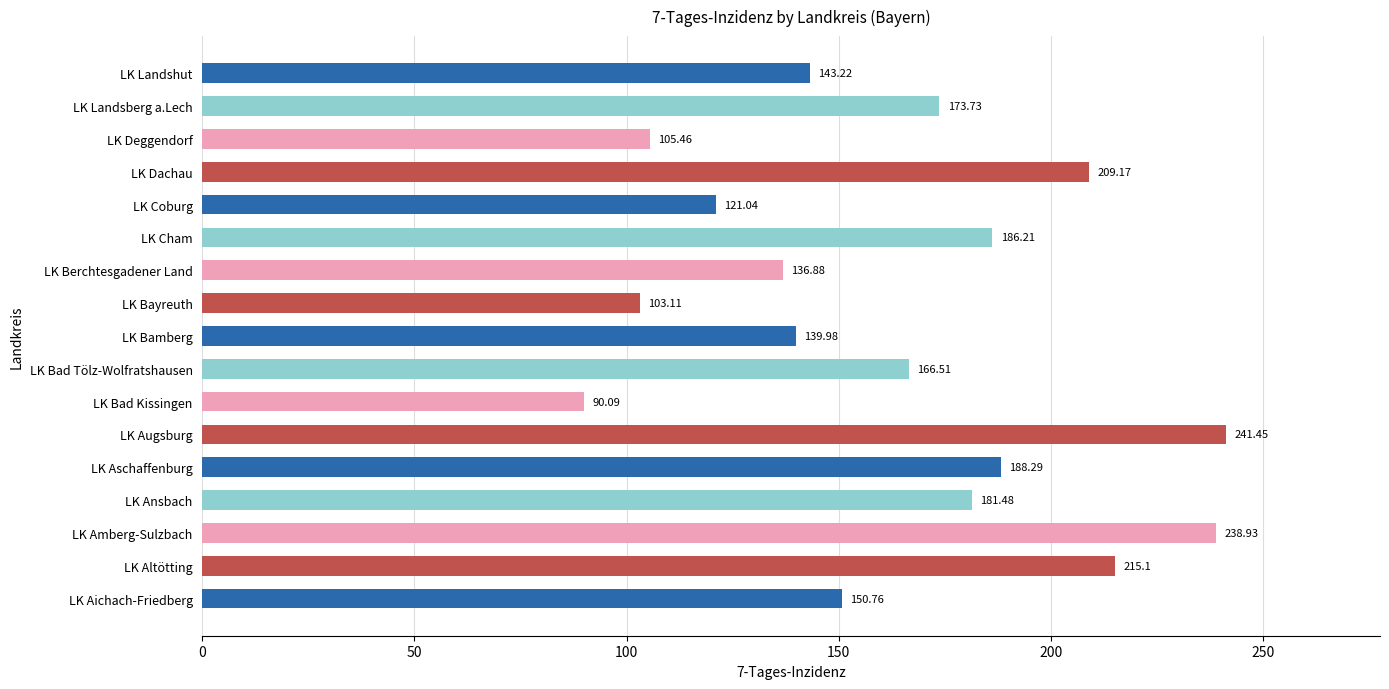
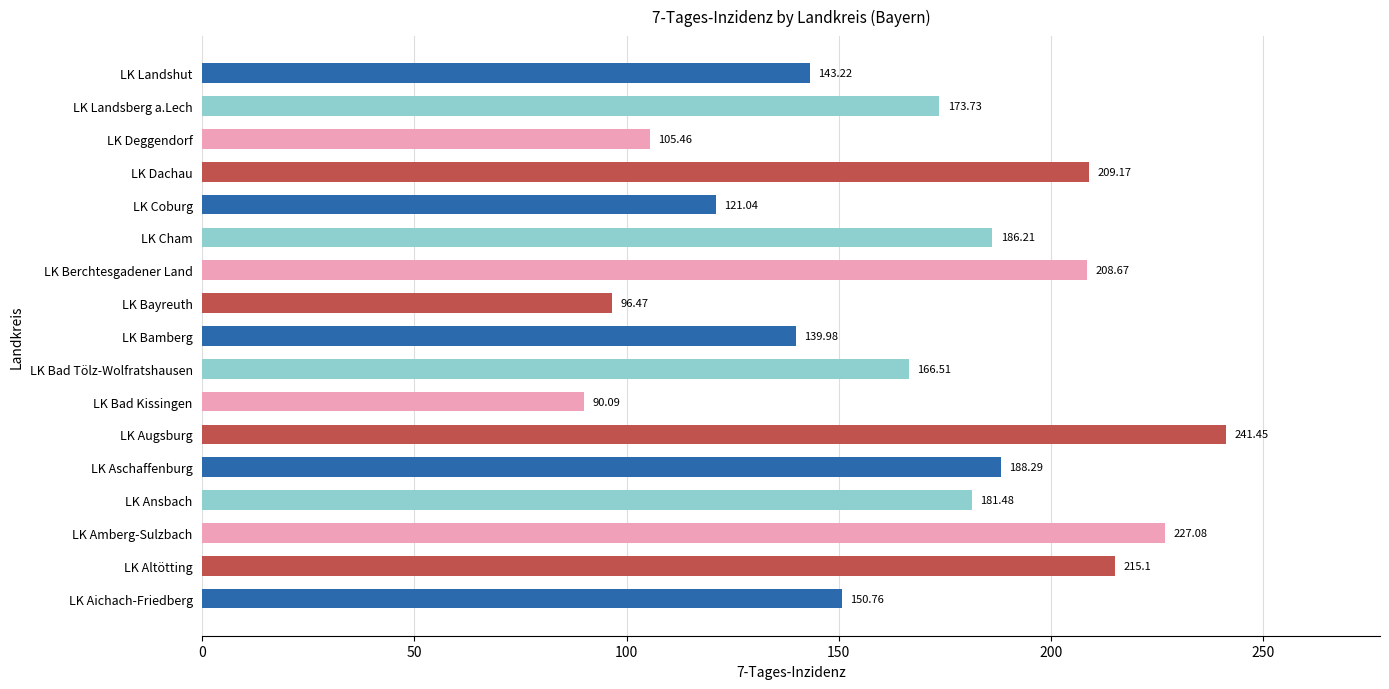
LK Berchtesgadener Land: 136.88 -> 208.67
LK Bayreuth: 103.11 -> 96.47
LK Amberg-Sulzbach: 238.93 -> 227.08
